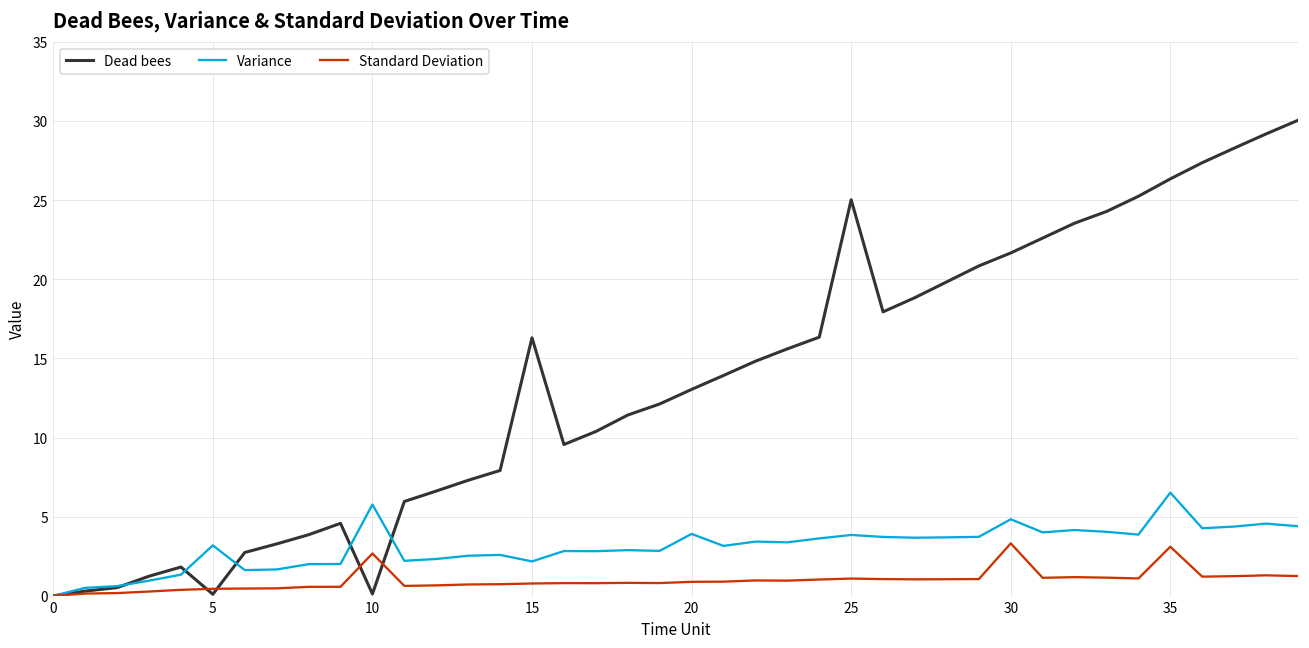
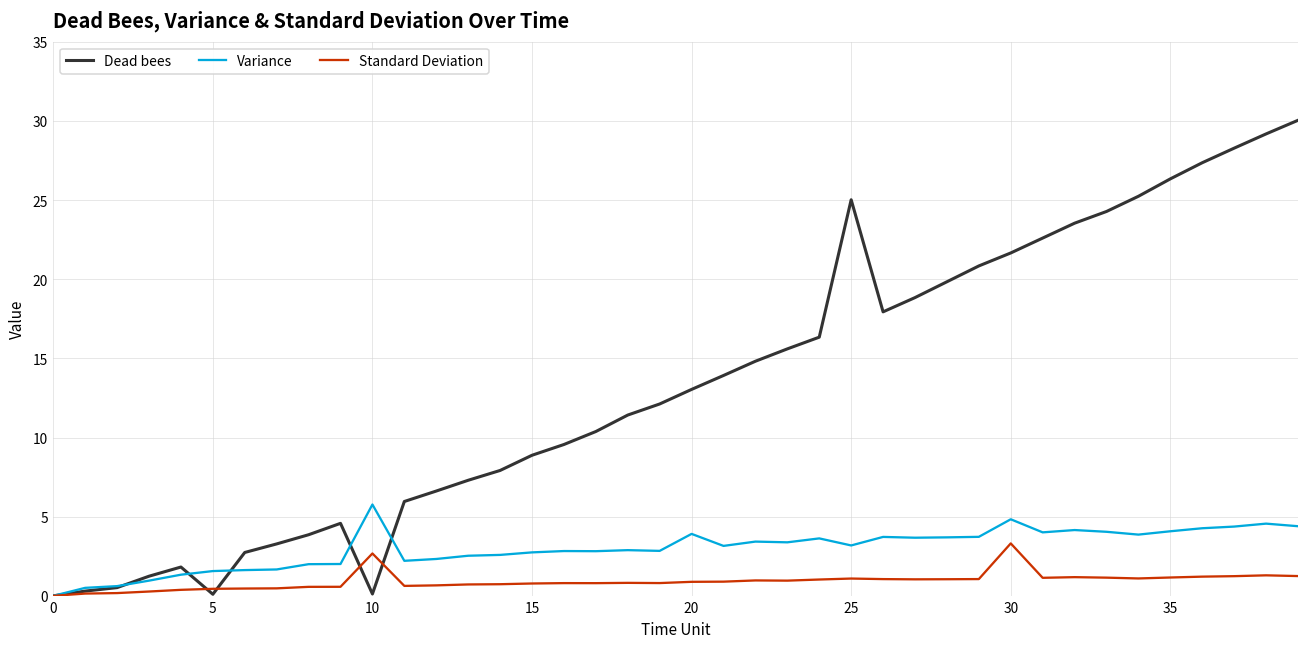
Variance, 5: 3.2 -> 1.6
Dead bees, 15: 16.3 -> 8.9
Variance, 15: 2.2 -> 2.7
Variance, 25: 3.8 -> 3.2
Variance, 35: 6.5 -> 4.1
Standard Deviation, 35: 3.1 -> 1.2
